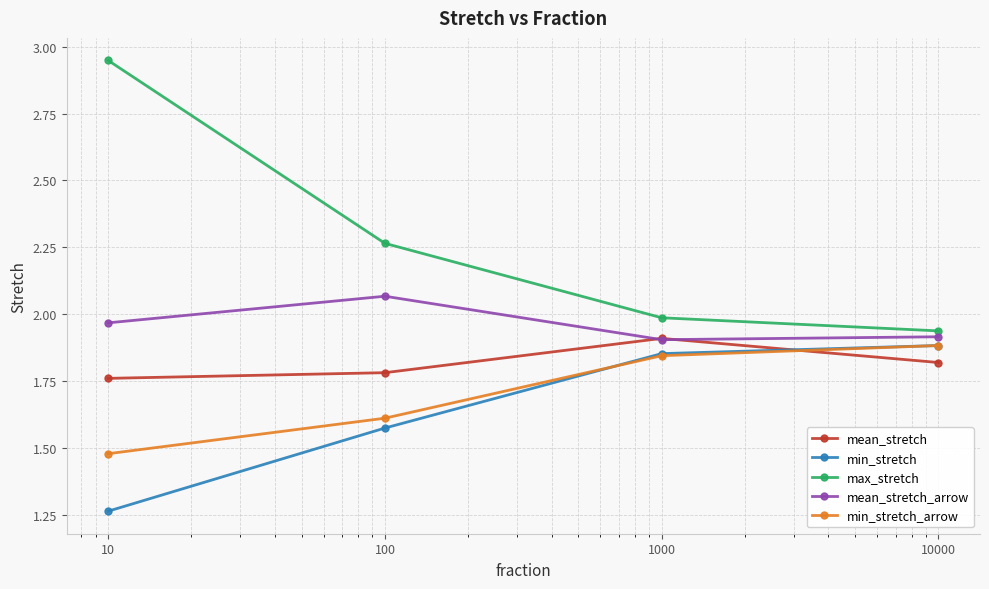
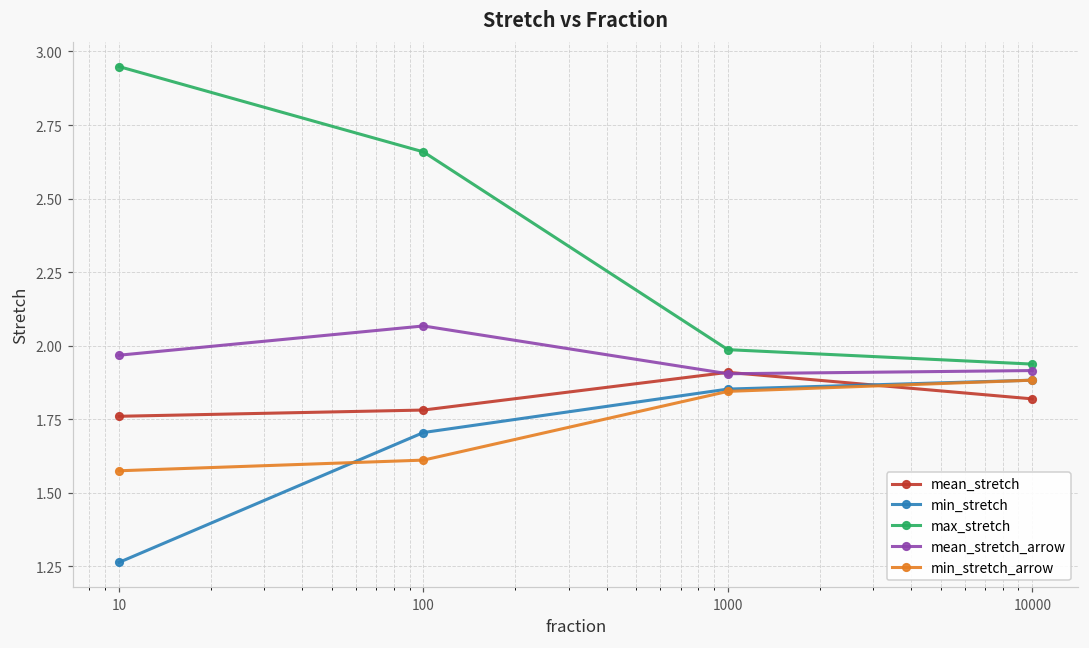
min_stretch_arrow, 10: 1.48 -> 1.58
min_stretch, 100: 1.57 -> 1.71
max_stretch, 100: 2.26 -> 2.66
